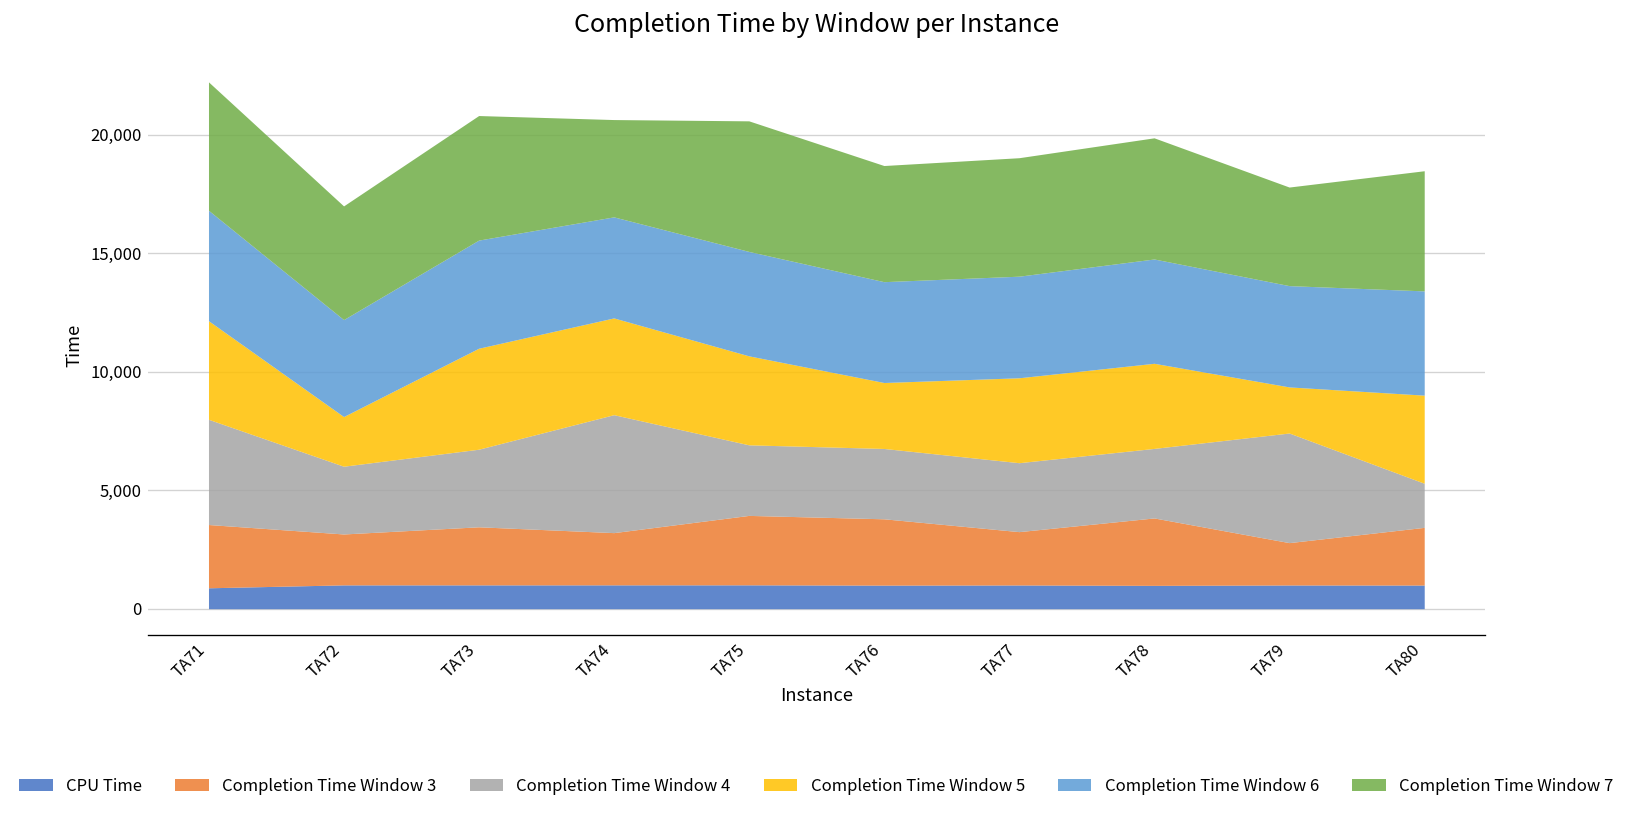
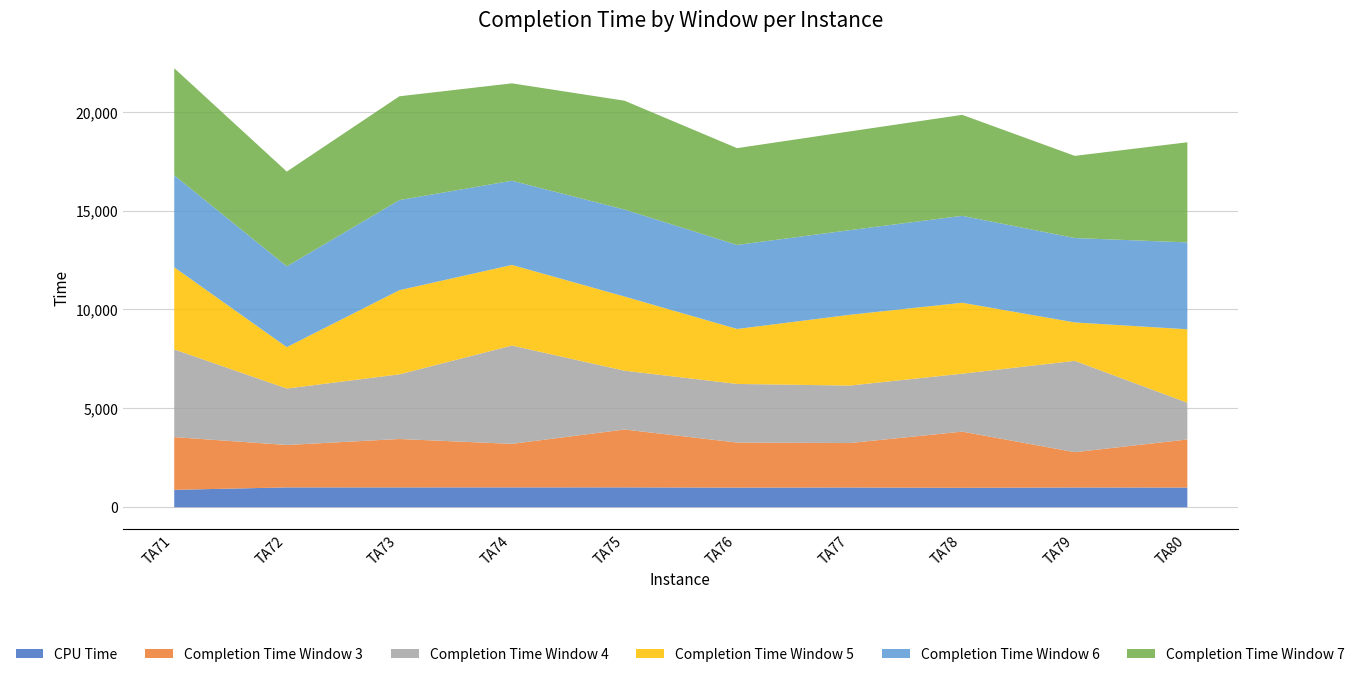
Completion Time Window 7, TA74: 4,100 -> 4,900
Completion Time Window 3, TA76: 2,800 -> 2,300
